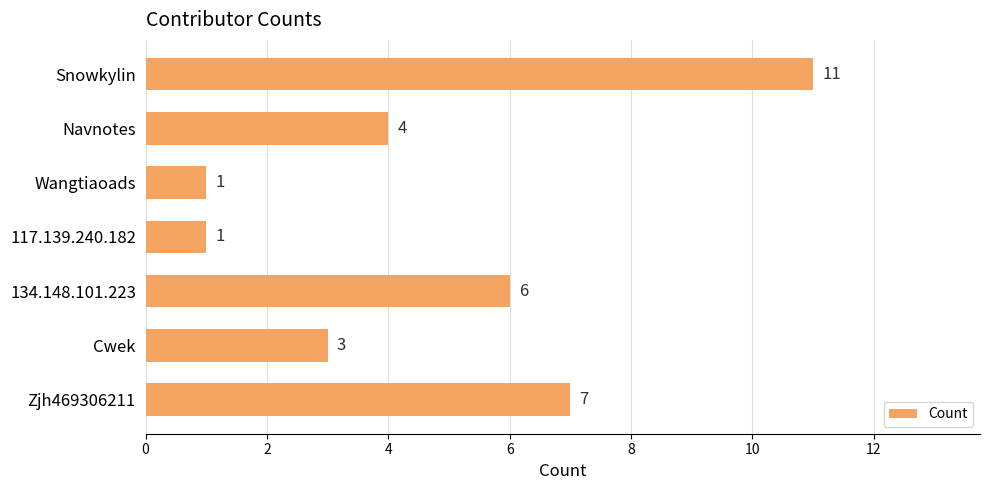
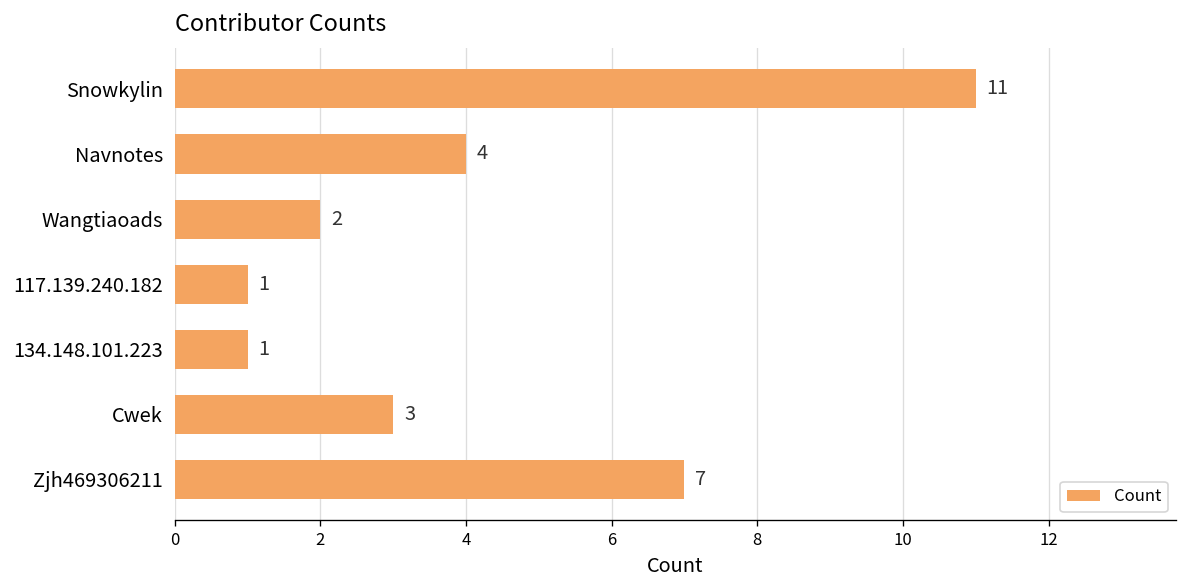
Wangtiaoads: 1 -> 2
134.148.101.223: 6 -> 1
